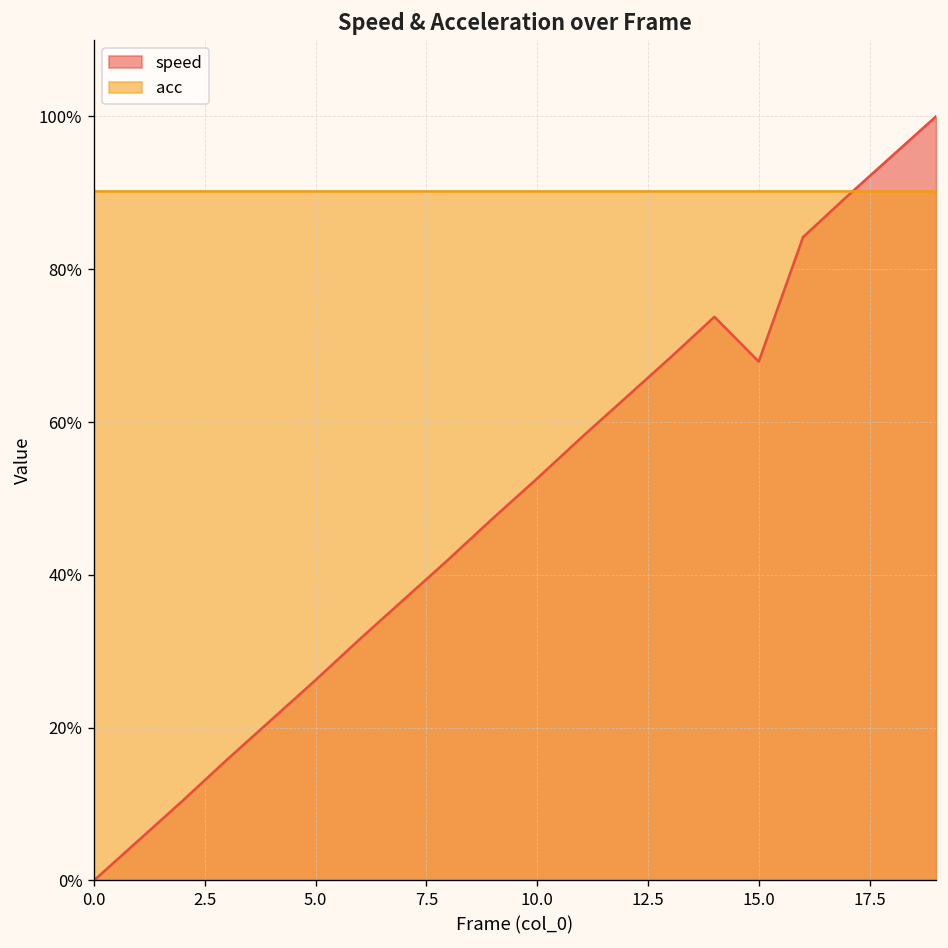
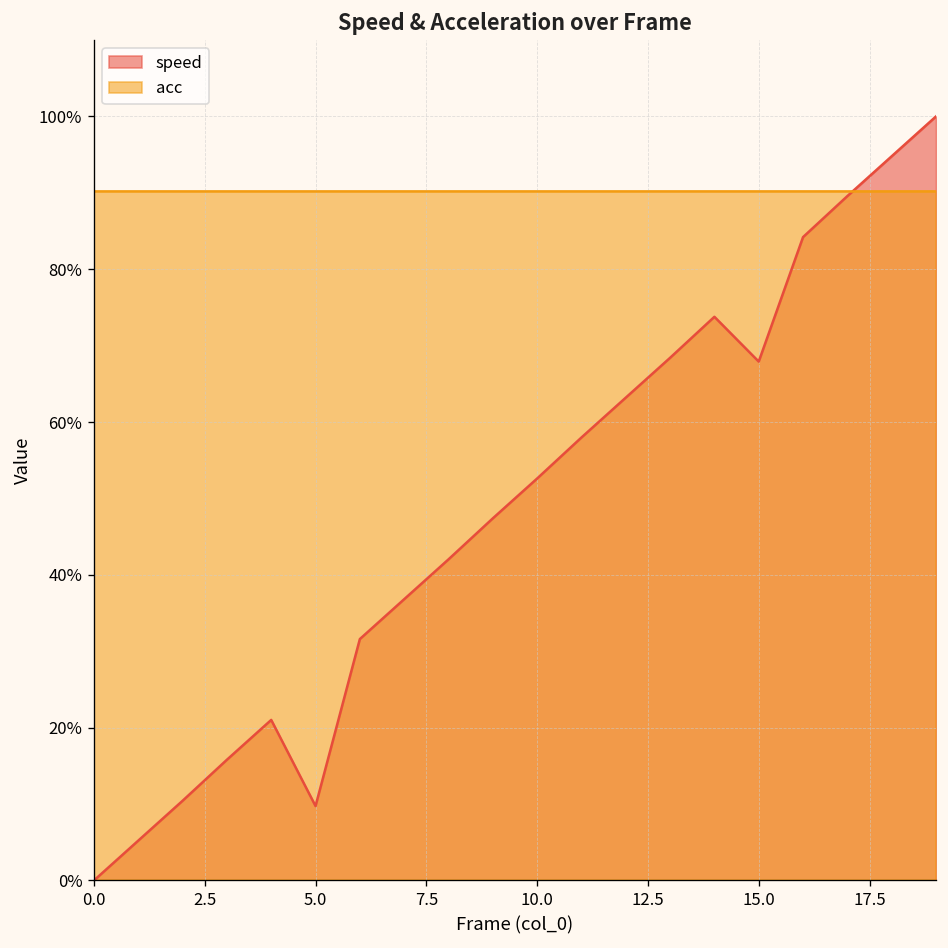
speed, 5.0: 26% -> 10%
